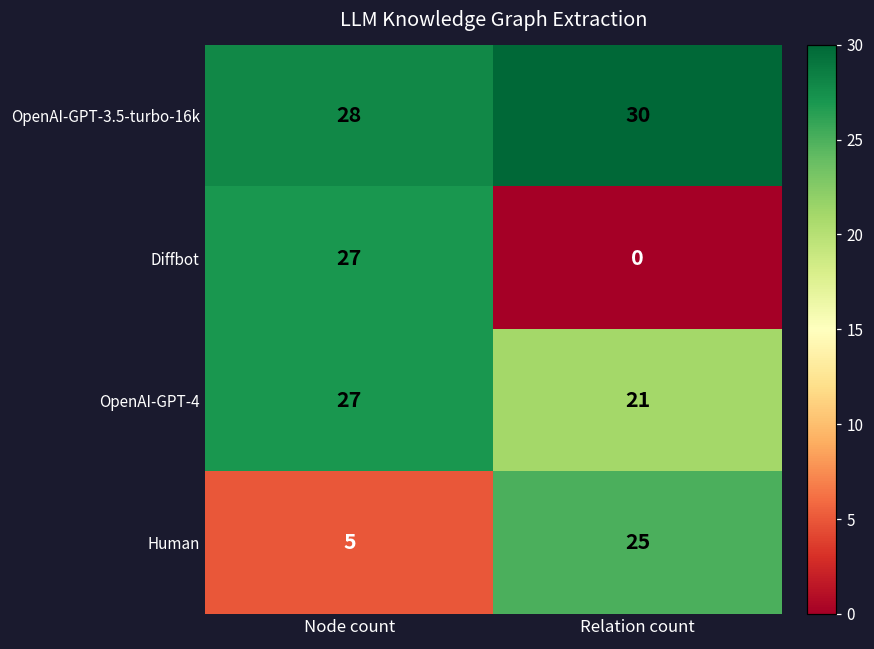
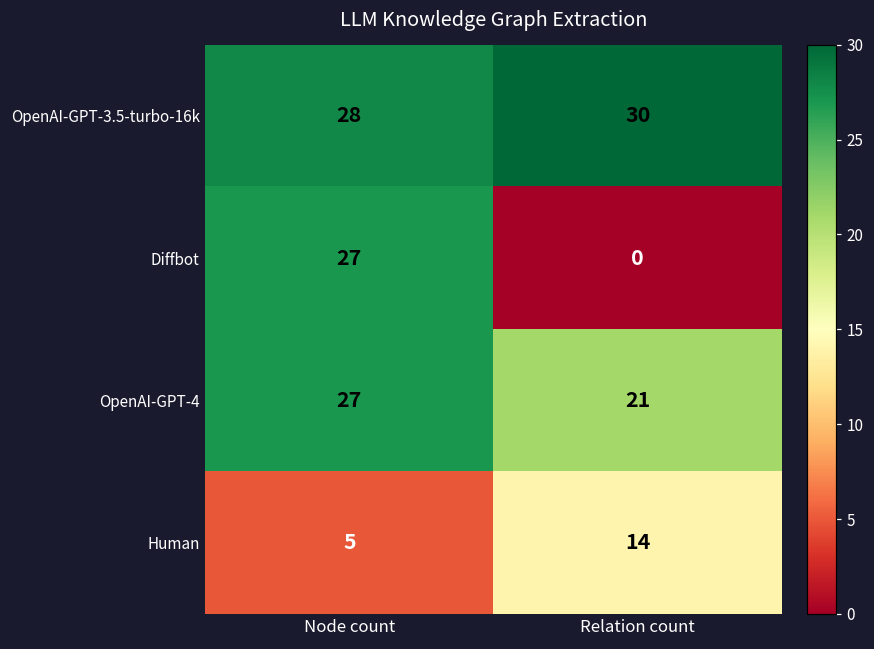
Human, Relation count: 25 -> 14
